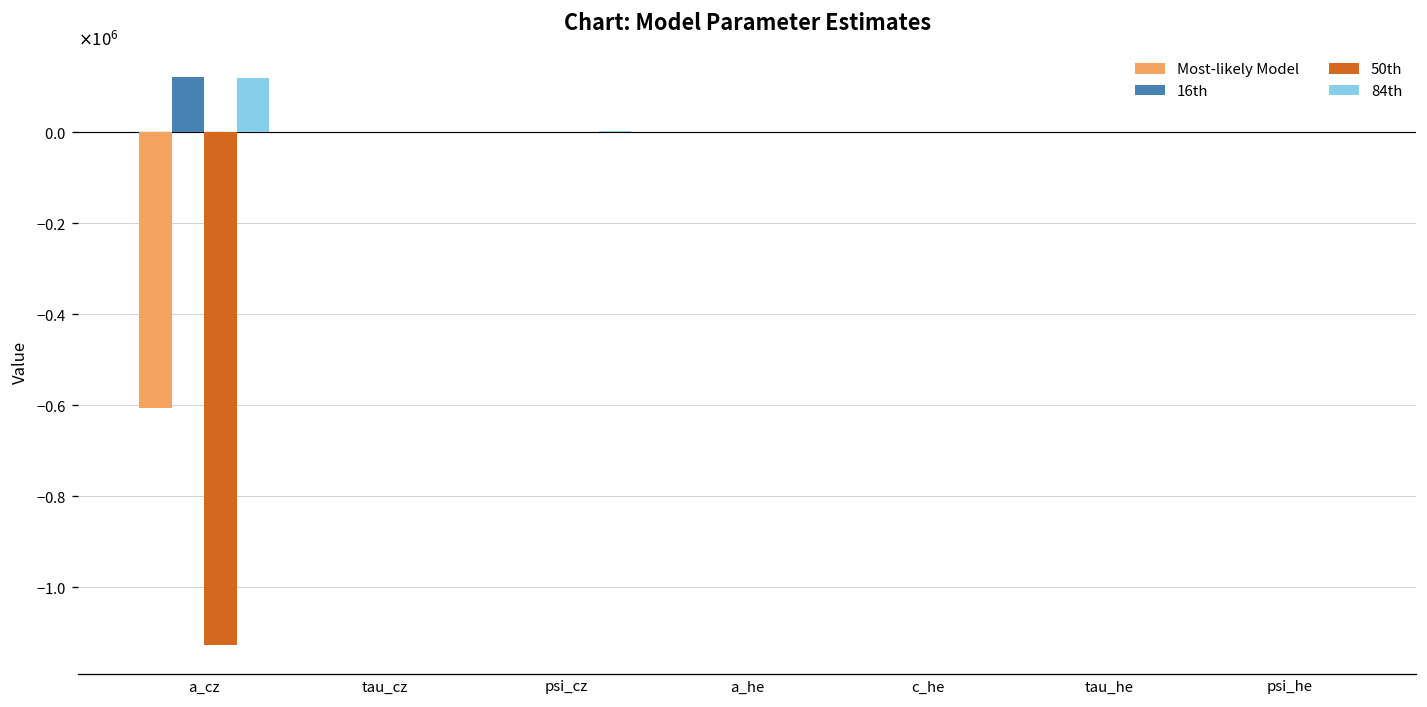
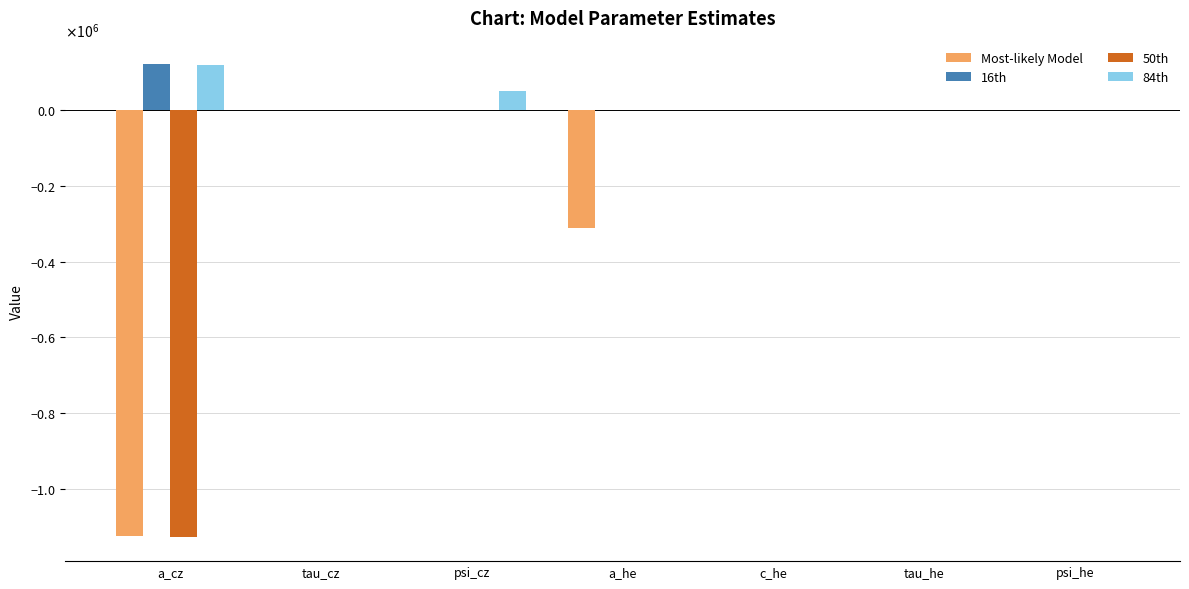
Most-likely Model, a_cz: -610000 -> -1130000
84th, psi_cz: 0 -> 50000
Most-likely Model, a_he: 0 -> -310000
